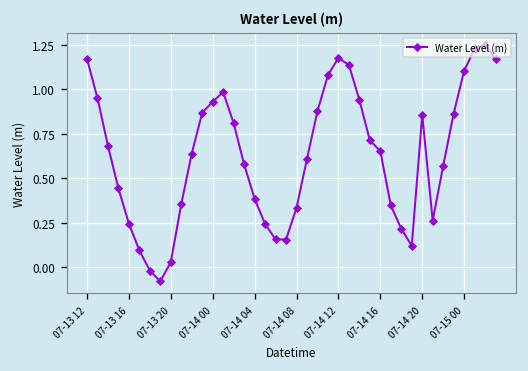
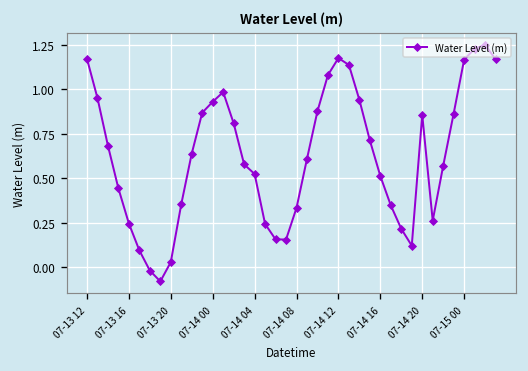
07-14 04: 0.38 -> 0.52
07-14 16: 0.65 -> 0.51
07-15 00: 1.10 -> 1.17
